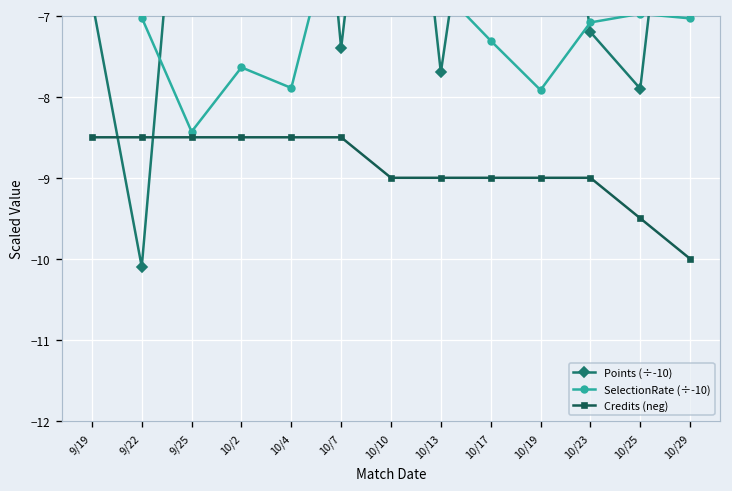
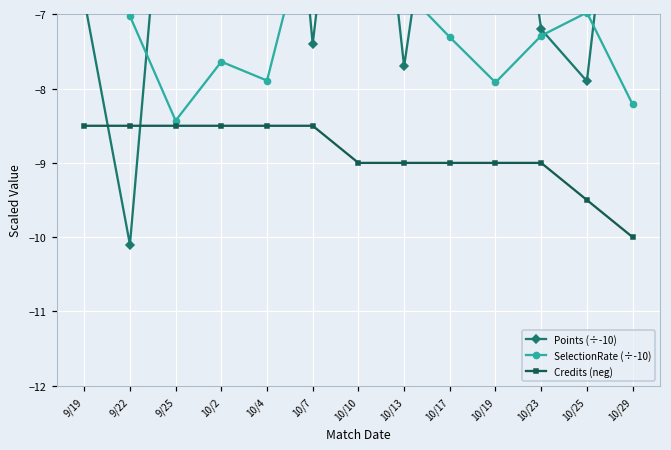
SelectionRate (÷-10), 10/23: -7.1 -> -7.3
SelectionRate (÷-10), 10/29: -7.0 -> -8.2
